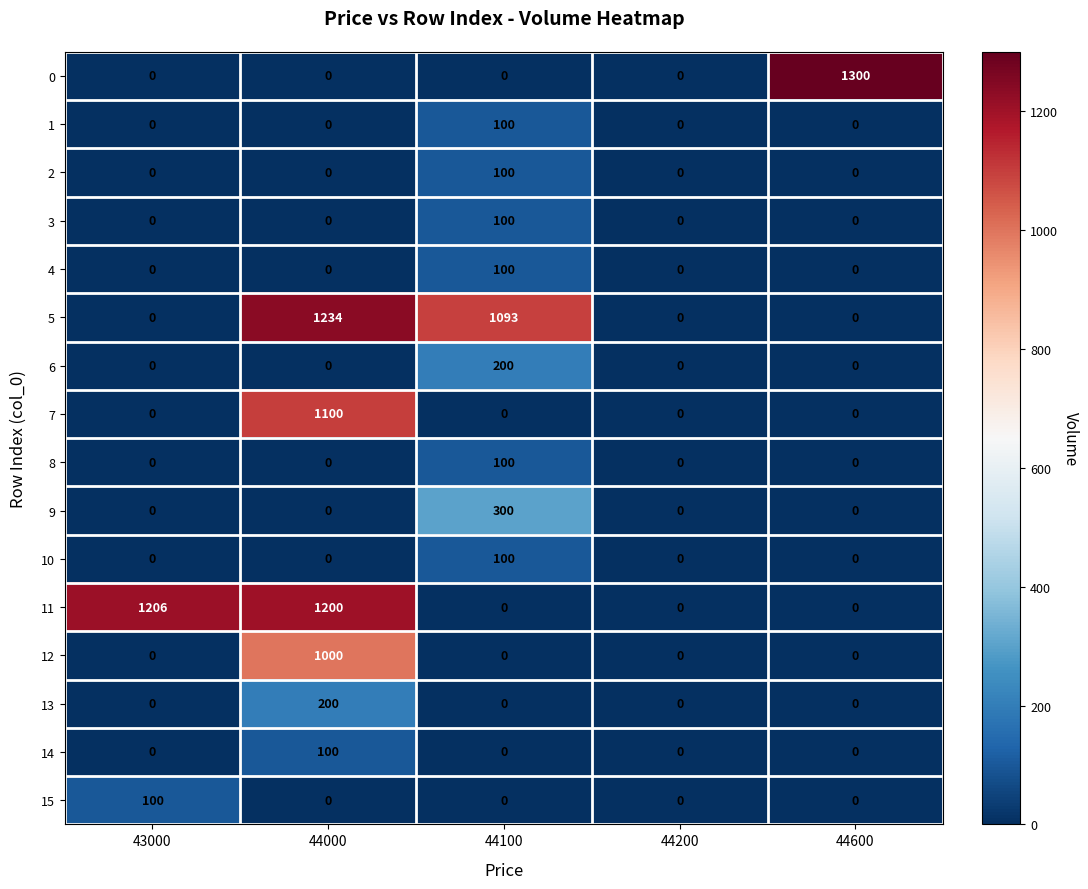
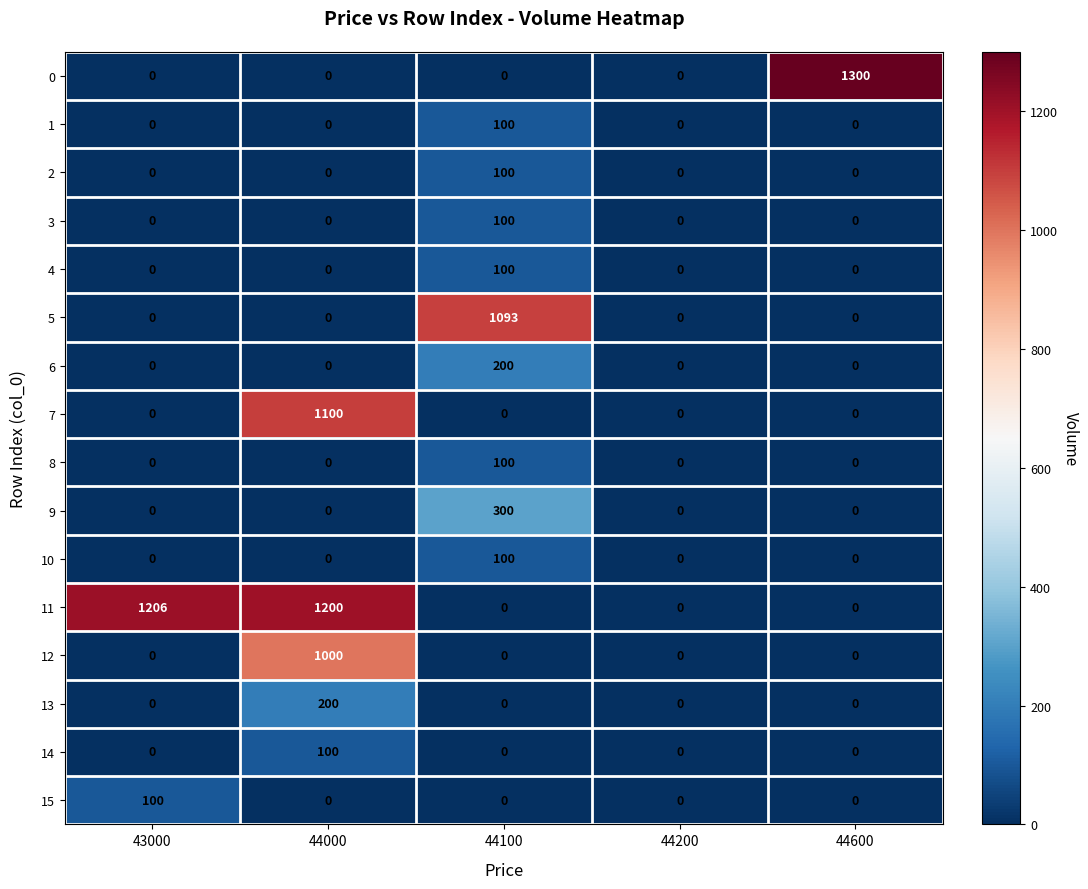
5, 44000: 1234 -> 0
